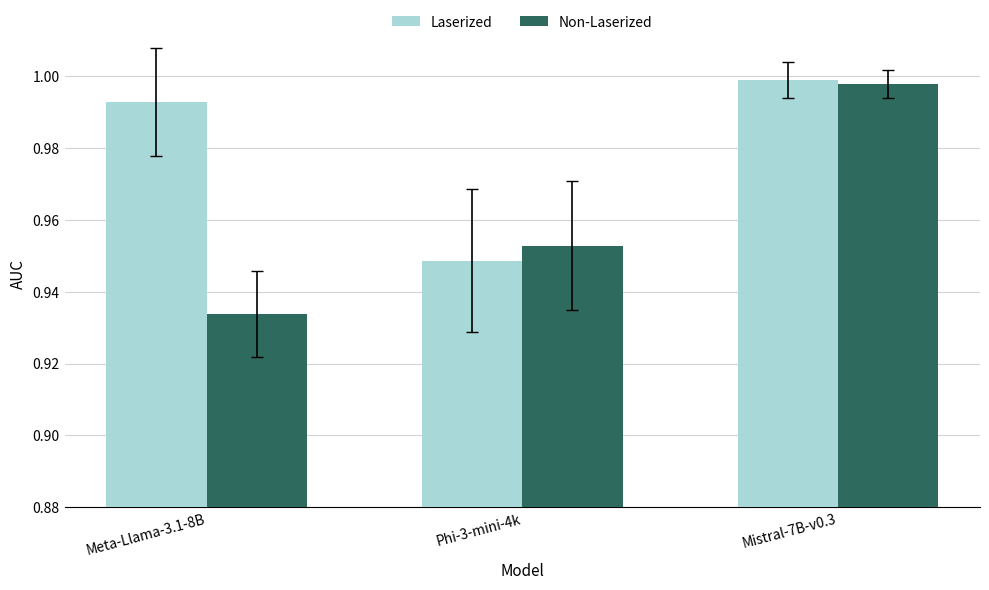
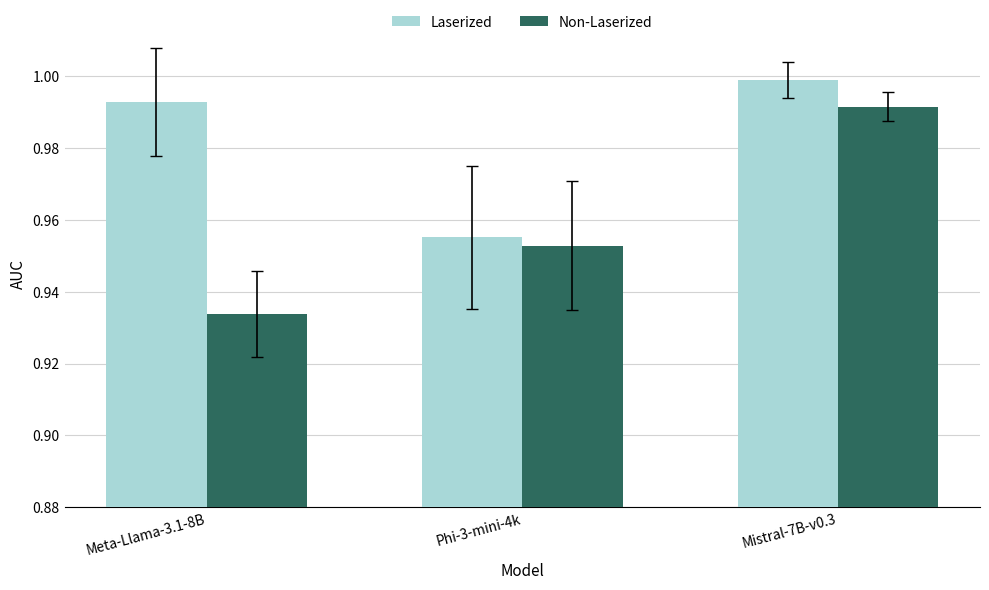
Laserized, Phi-3-mini-4k: 0.949 -> 0.955
Non-Laserized, Mistral-7B-v0.3: 0.998 -> 0.991
